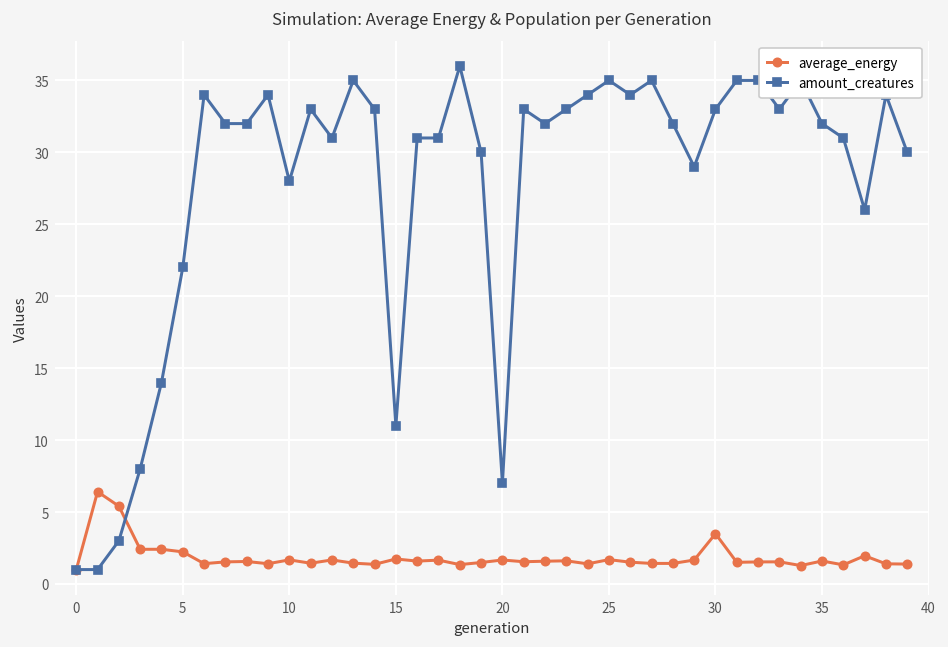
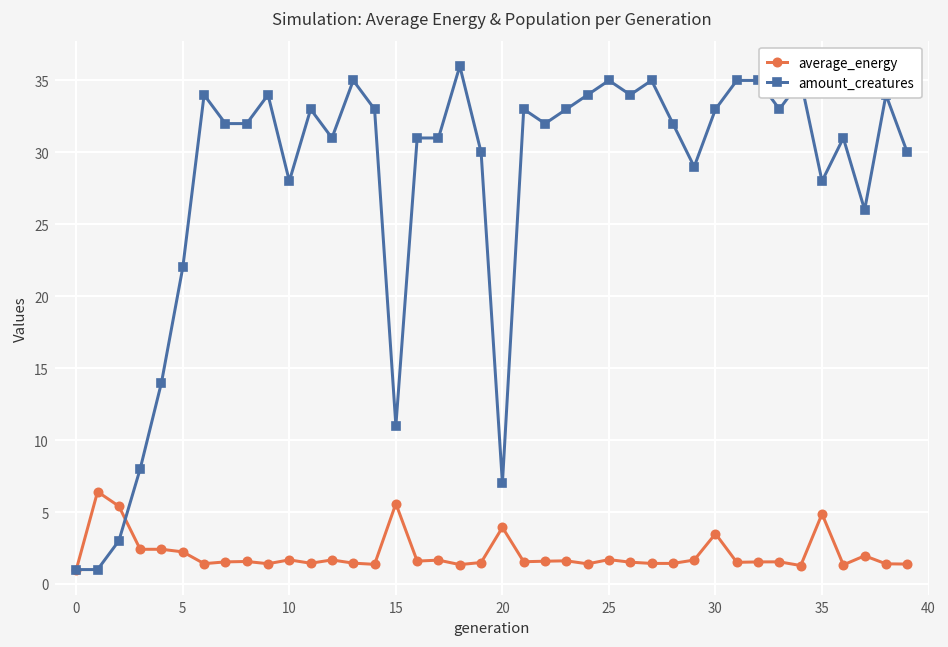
average_energy, 15: 1.7 -> 5.6
average_energy, 20: 1.7 -> 3.9
average_energy, 35: 1.6 -> 4.9
amount_creatures, 35: 32 -> 28
